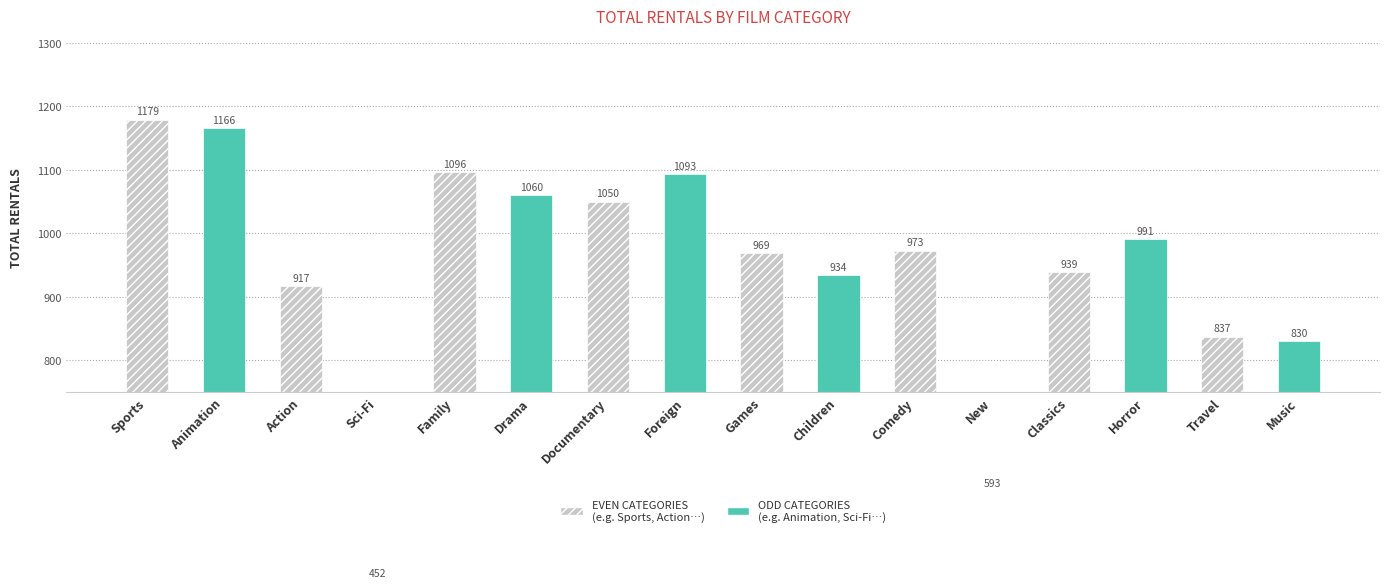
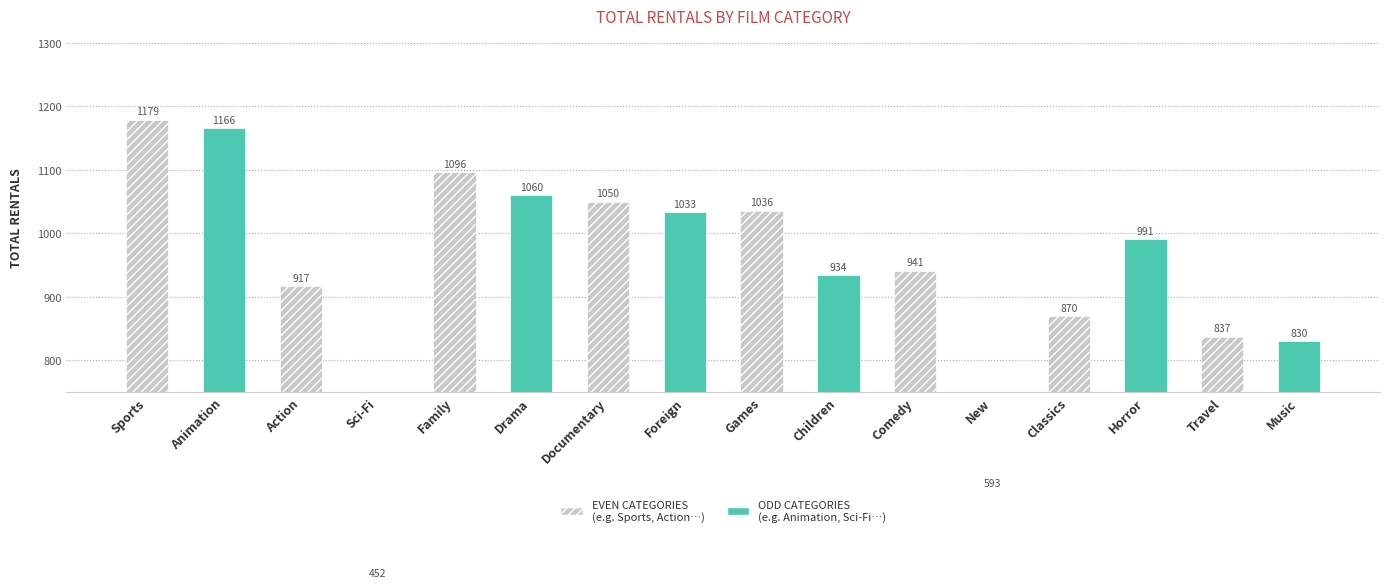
Foreign: 1093 -> 1033
Games: 969 -> 1036
Comedy: 973 -> 941
Classics: 939 -> 870
